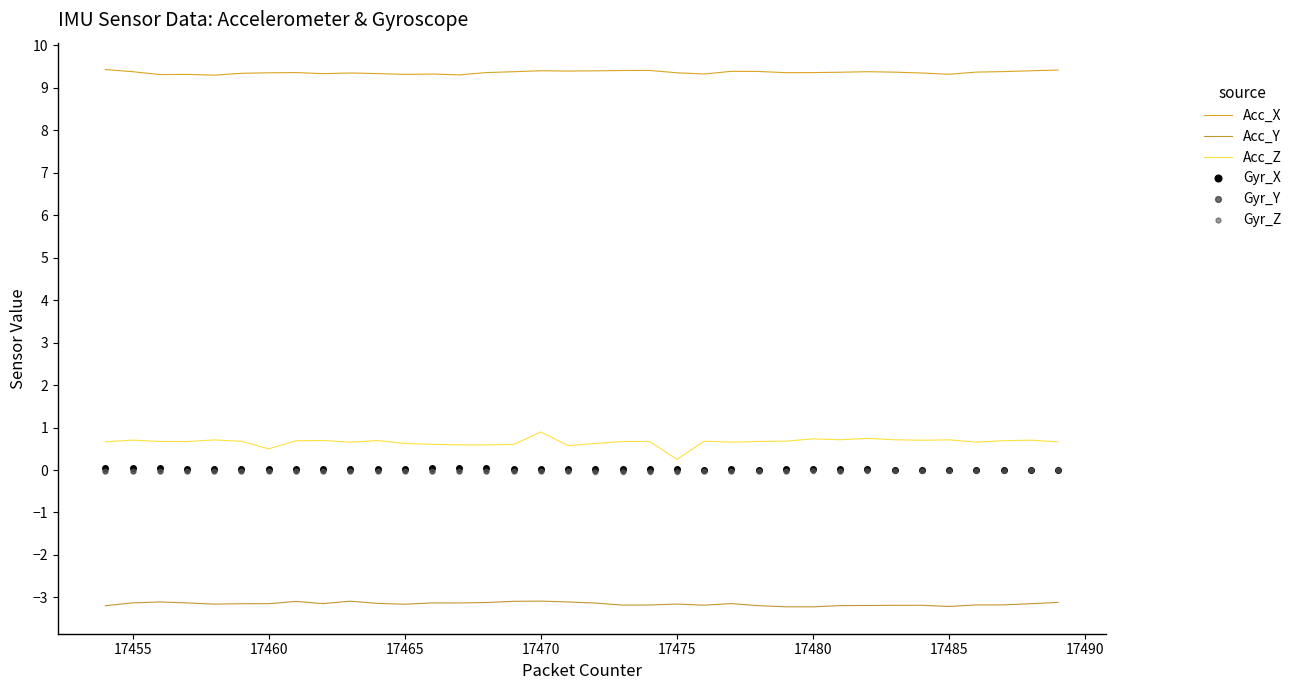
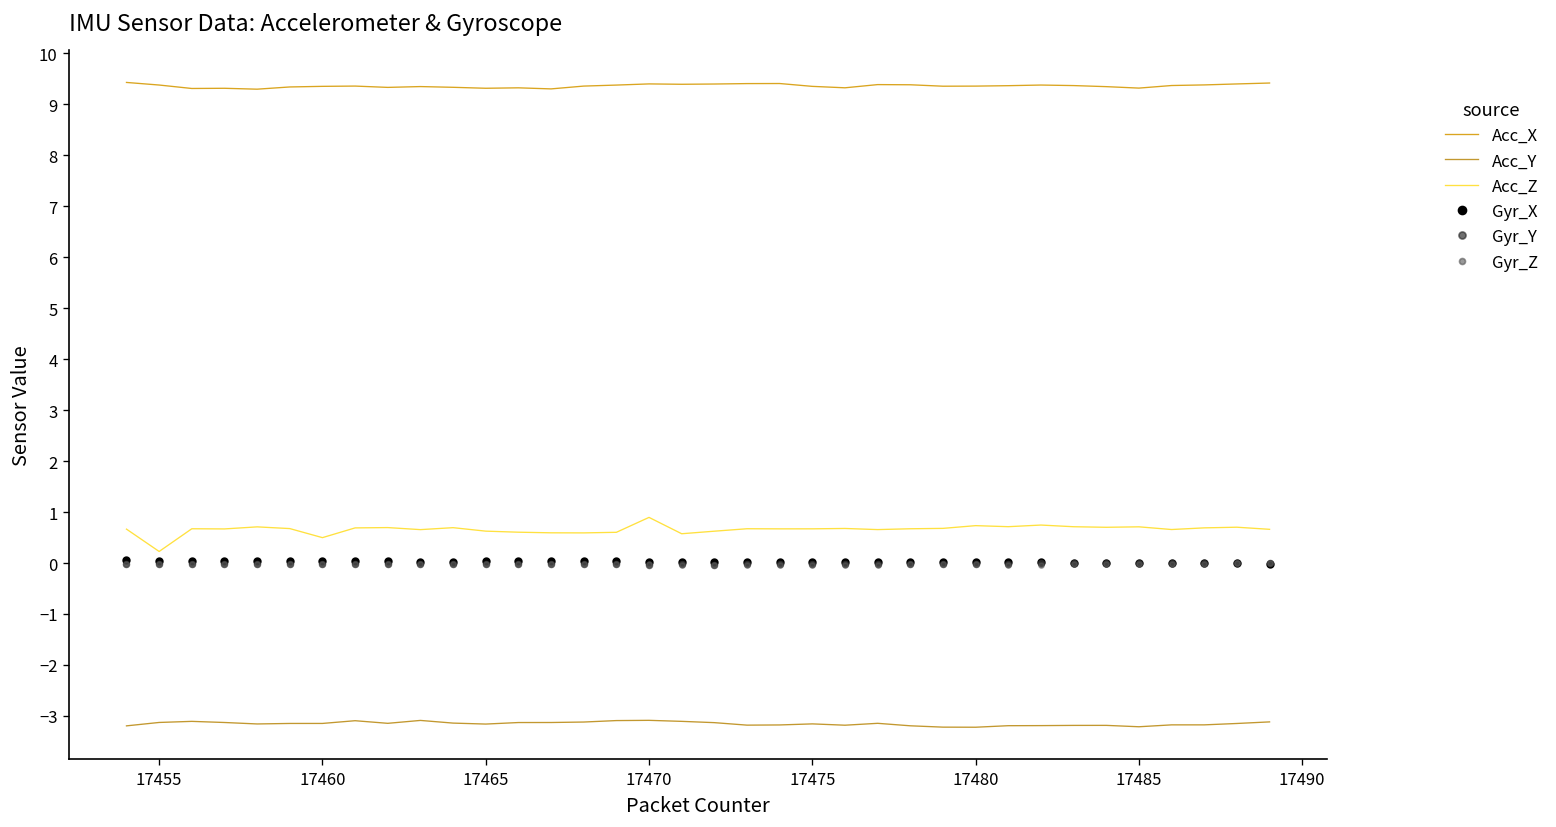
Acc_Z, 17455: 0.7 -> 0.2
Acc_Z, 17475: 0.2 -> 0.7
